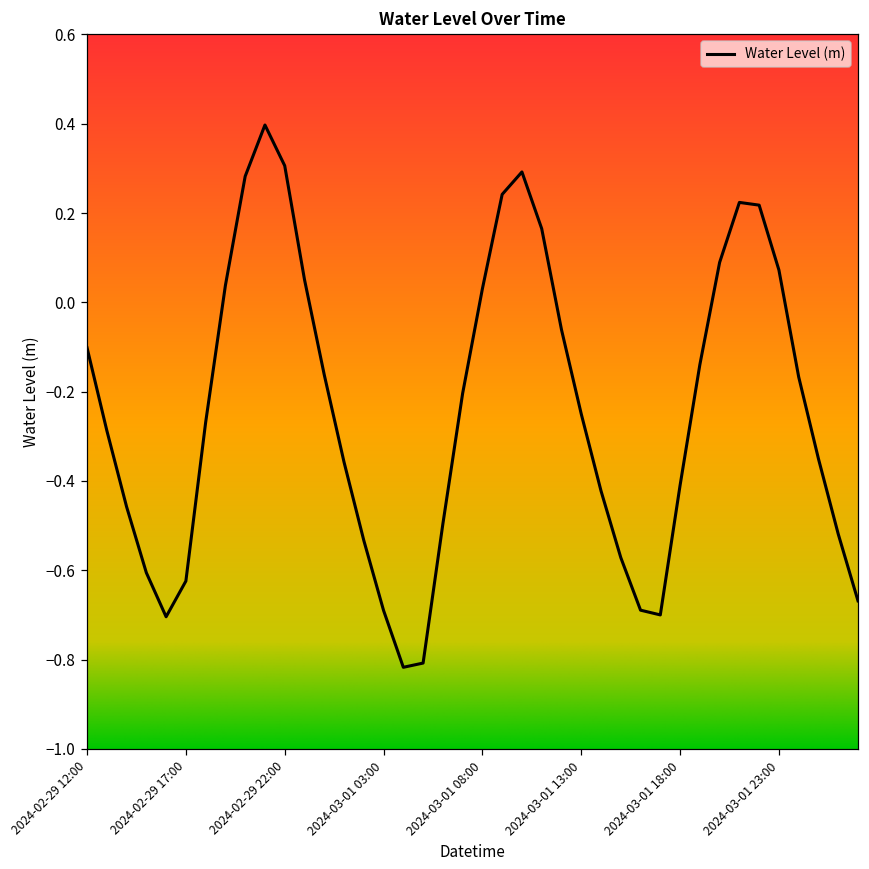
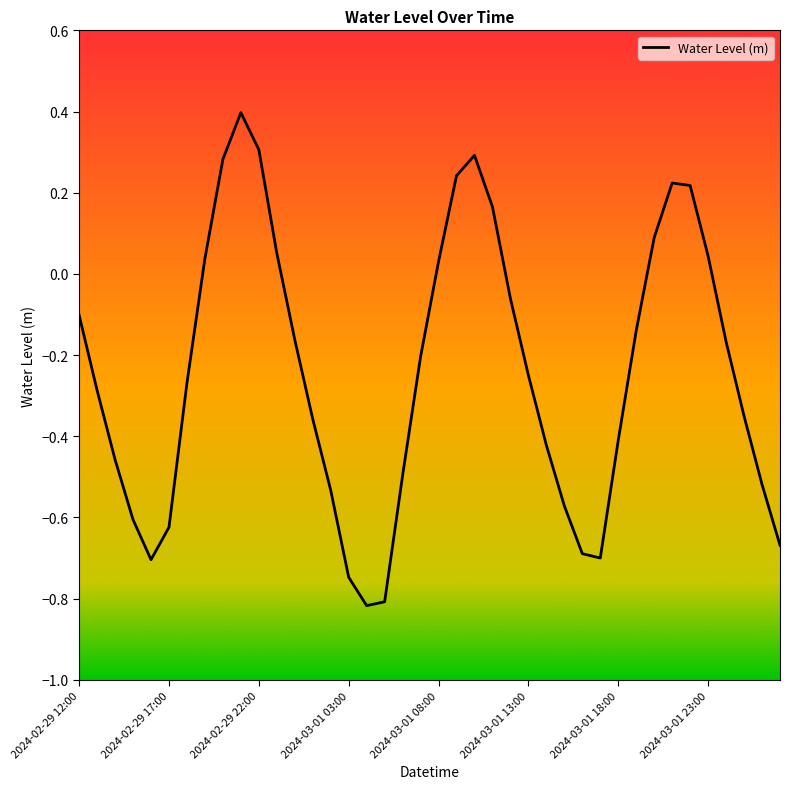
2024-03-01 03:00: -0.69 -> -0.75
2024-03-01 23:00: 0.07 -> 0.04
